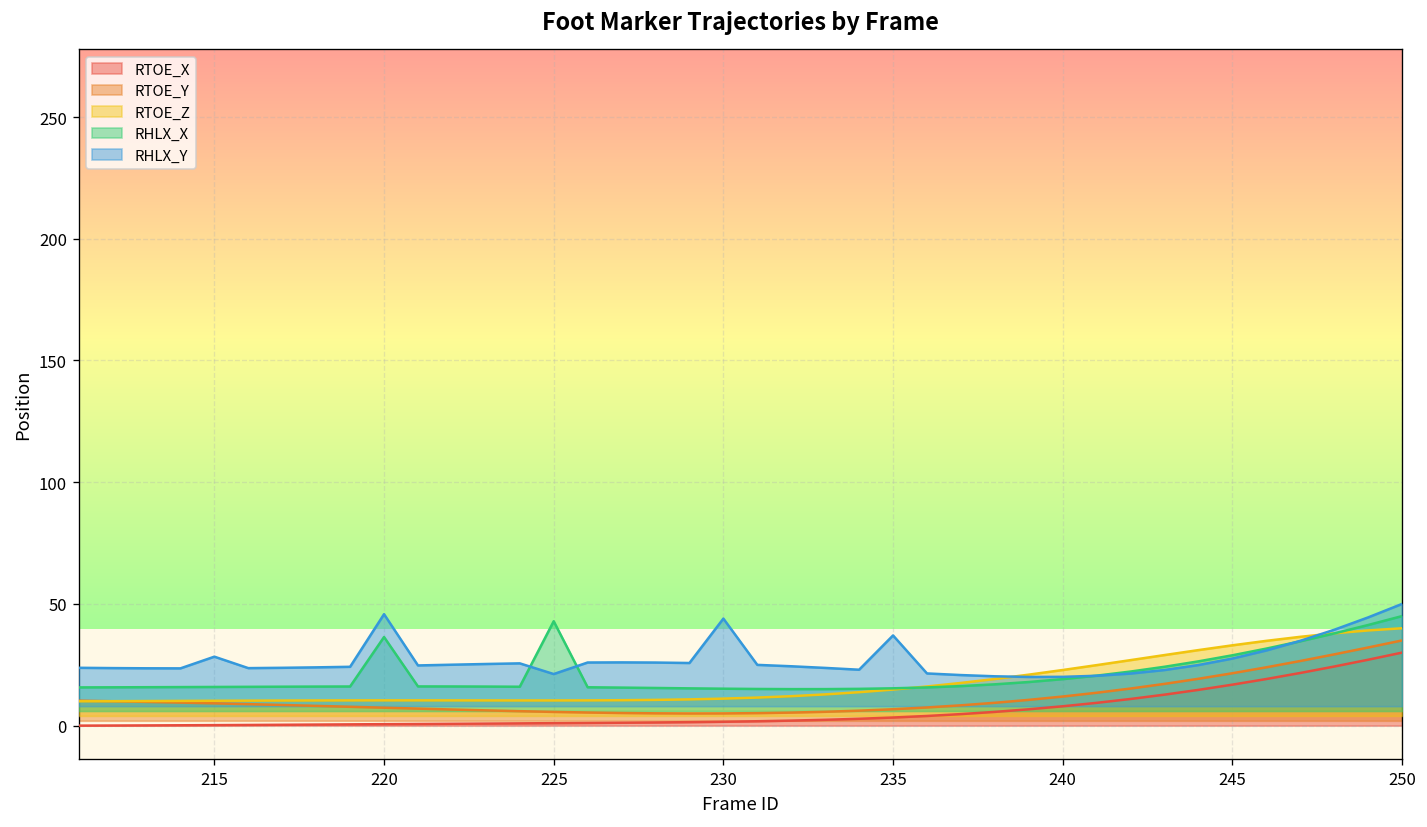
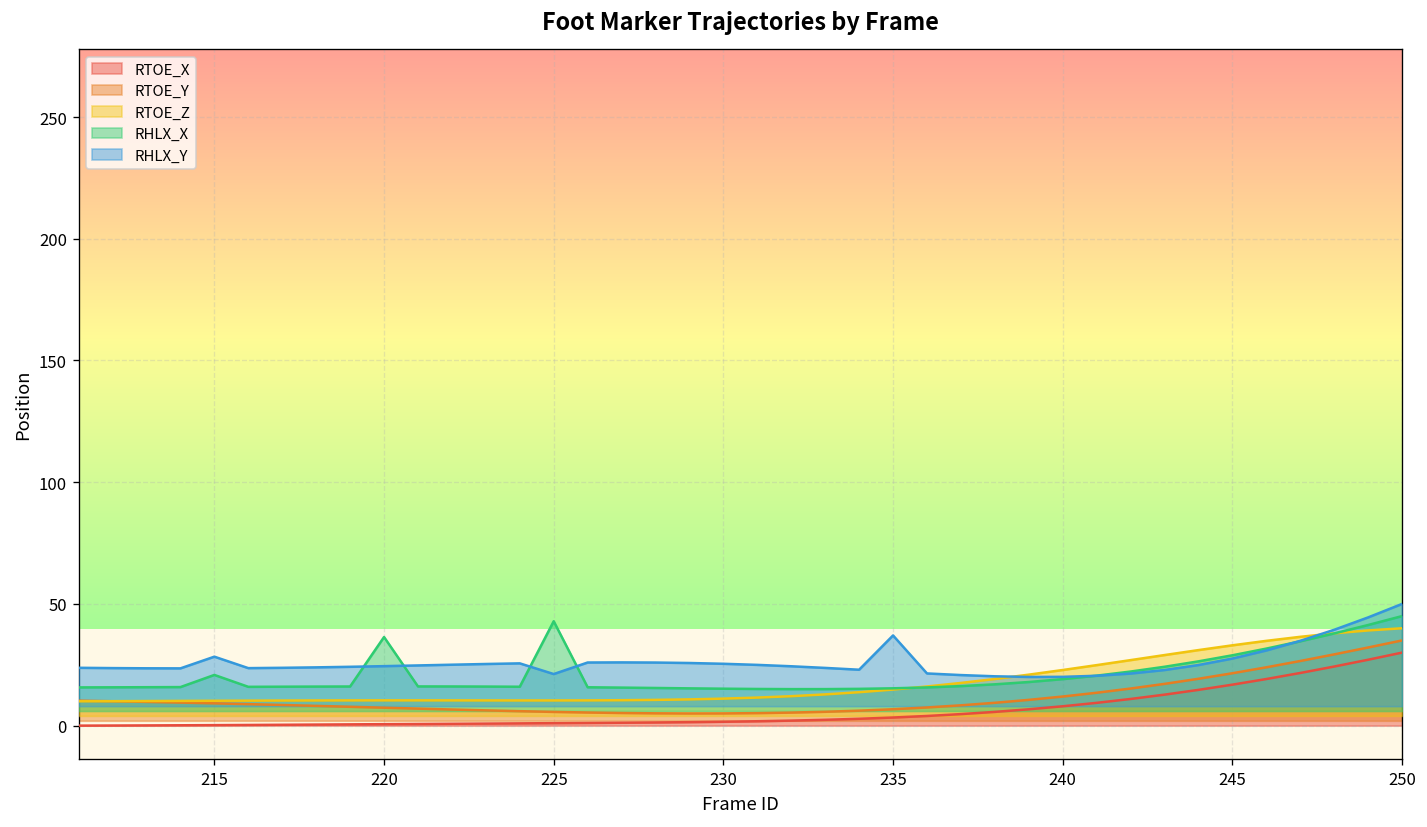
RHLX_X, 215: 16 -> 21
RHLX_Y, 220: 46 -> 24
RHLX_Y, 230: 44 -> 25
